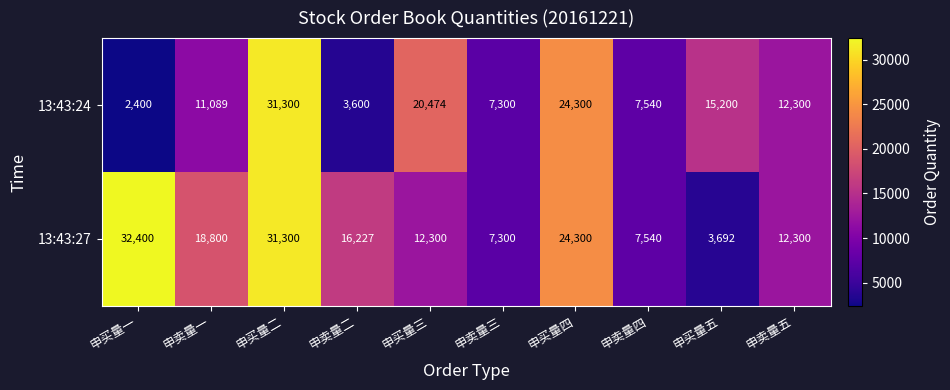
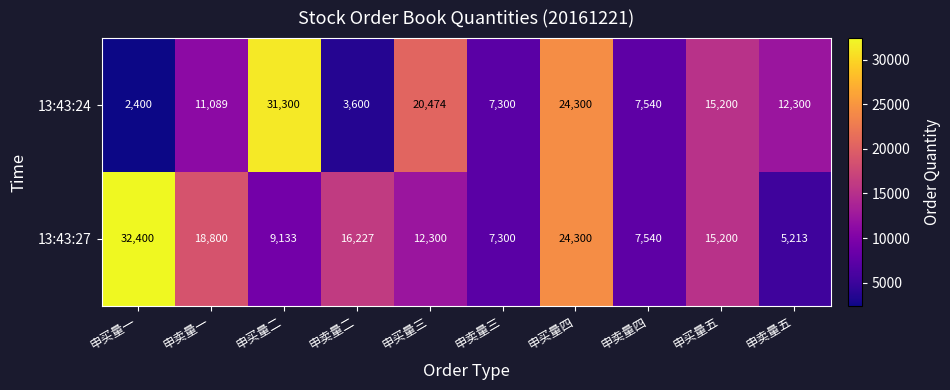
13:43:27, 申买量二: 31,300 -> 9,133
13:43:27, 申买量五: 3,692 -> 15,200
13:43:27, 申卖量五: 12,300 -> 5,213
